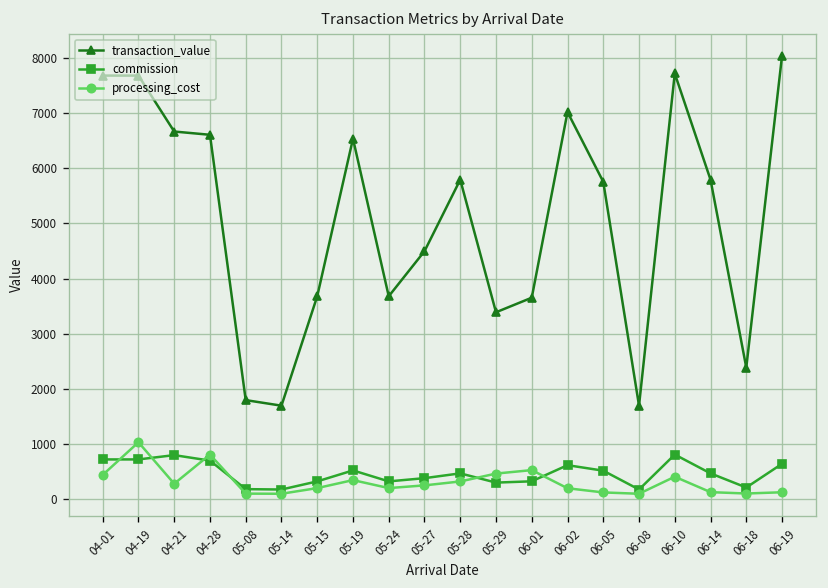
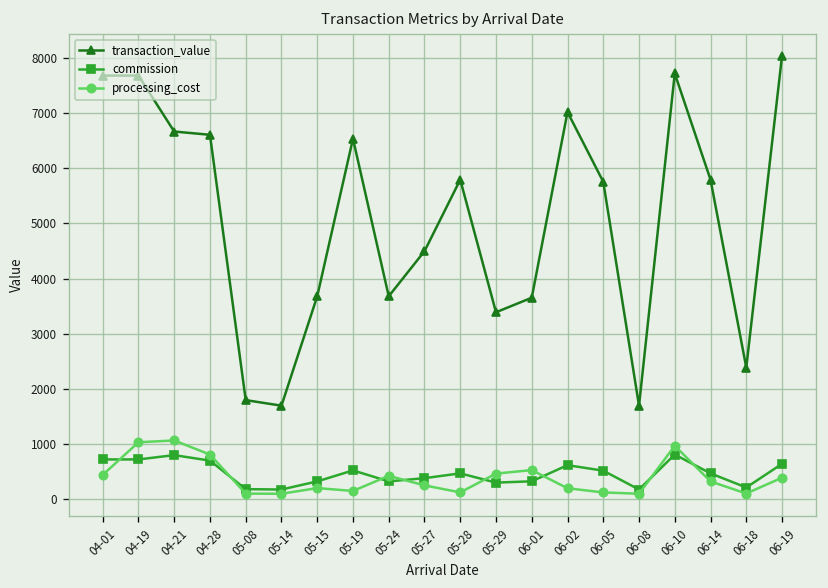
processing_cost, 04-21: 300 -> 1100
processing_cost, 05-19: 300 -> 200
processing_cost, 05-24: 200 -> 400
processing_cost, 05-28: 300 -> 100
processing_cost, 06-10: 400 -> 1000
processing_cost, 06-14: 100 -> 300
processing_cost, 06-19: 100 -> 400
